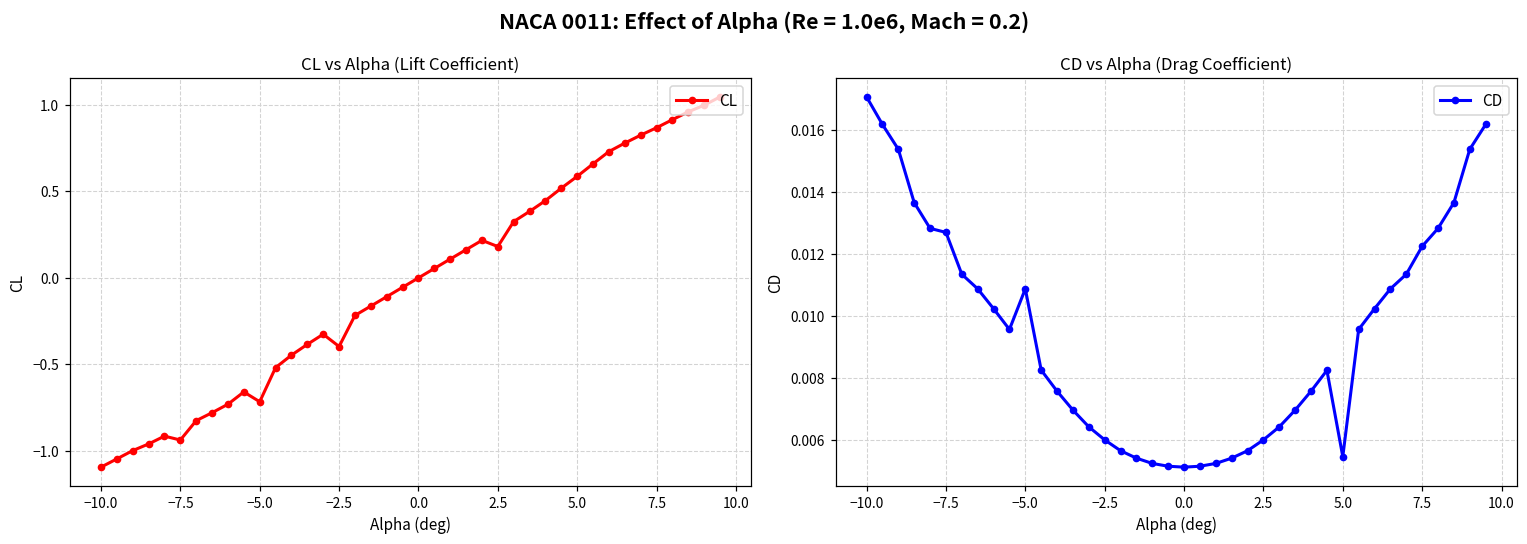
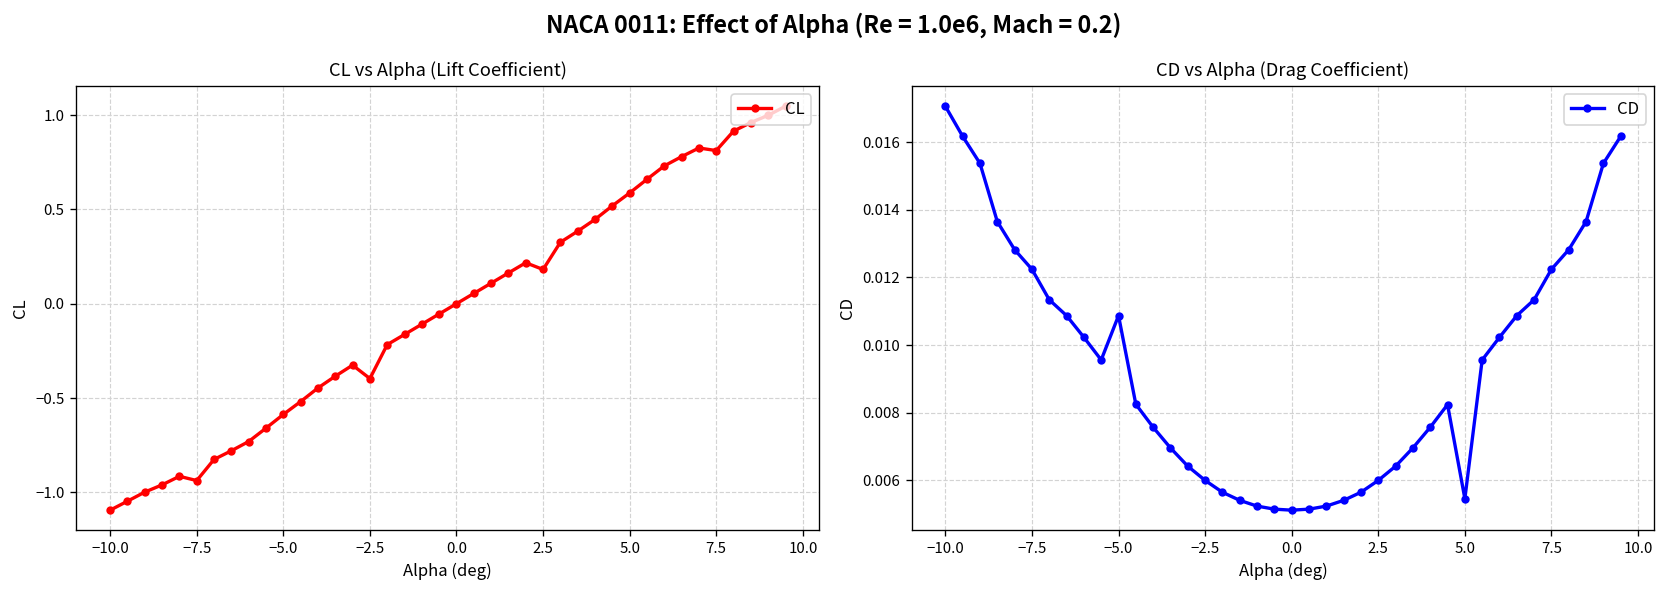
CL vs Alpha (Lift Coefficient), −5.0: -0.72 -> -0.59
CL vs Alpha (Lift Coefficient), 7.5: 0.87 -> 0.81
CD vs Alpha (Drag Coefficient), −7.5: 0.0127 -> 0.0122
